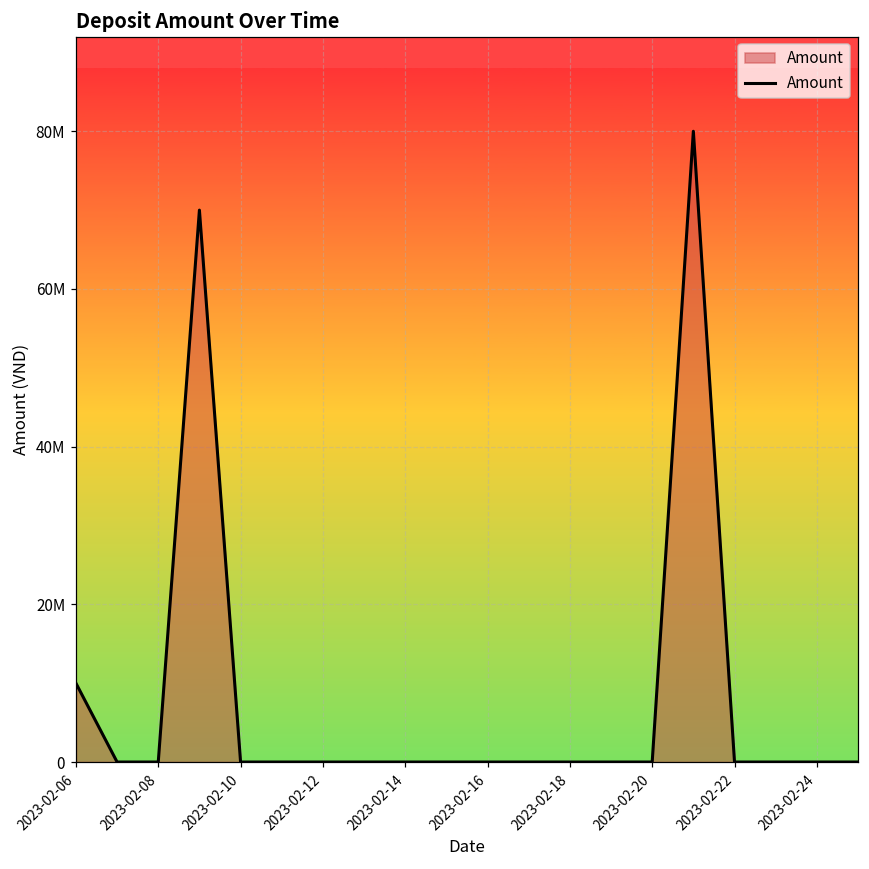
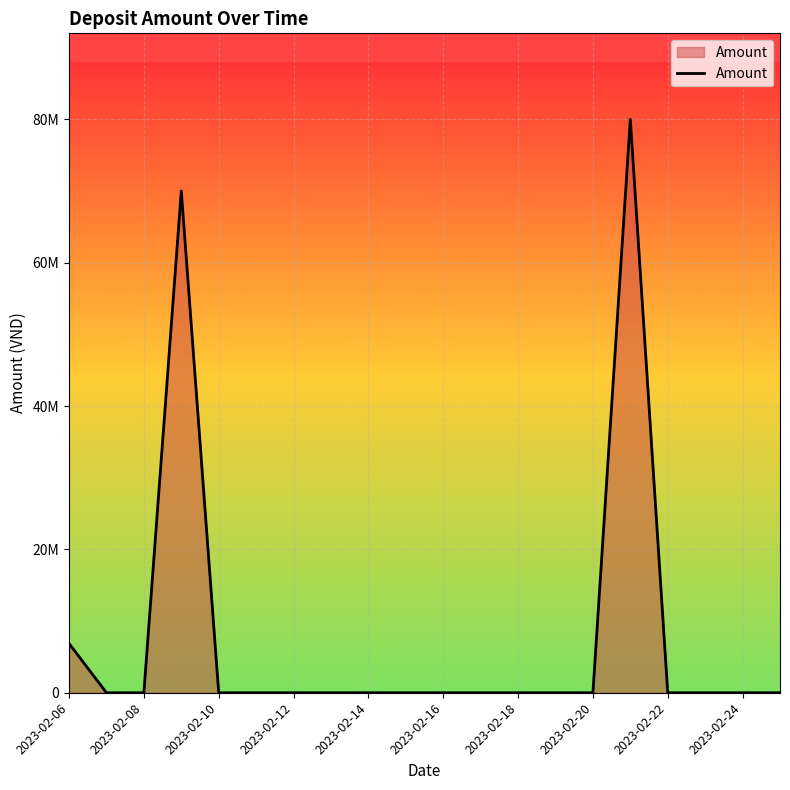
2023-02-06: 10000000 -> 7000000
